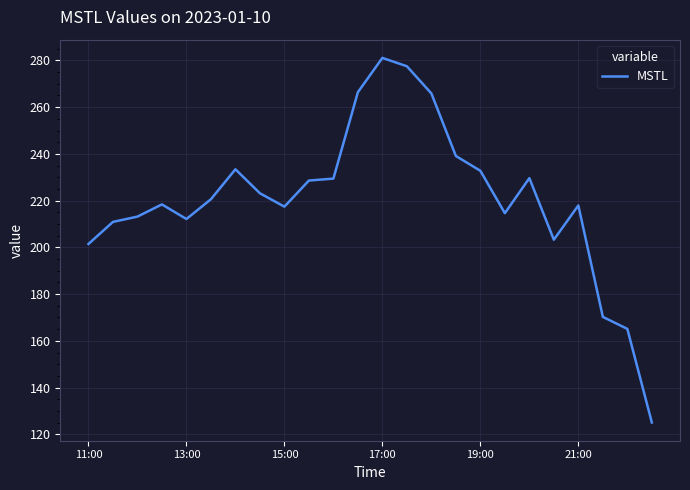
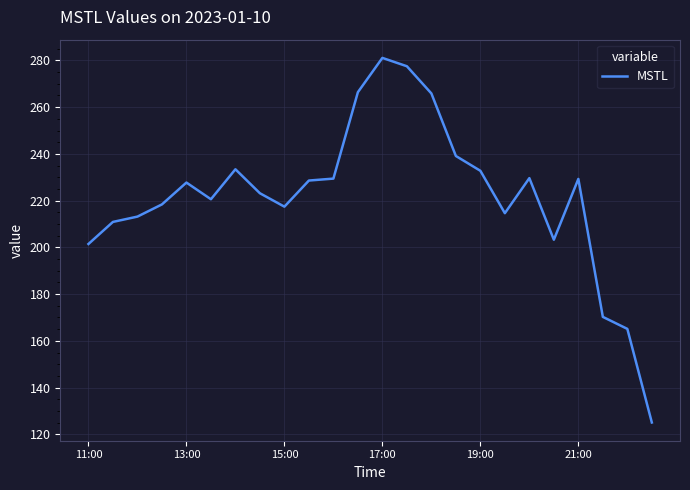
13:00: 212 -> 228
21:00: 218 -> 229
